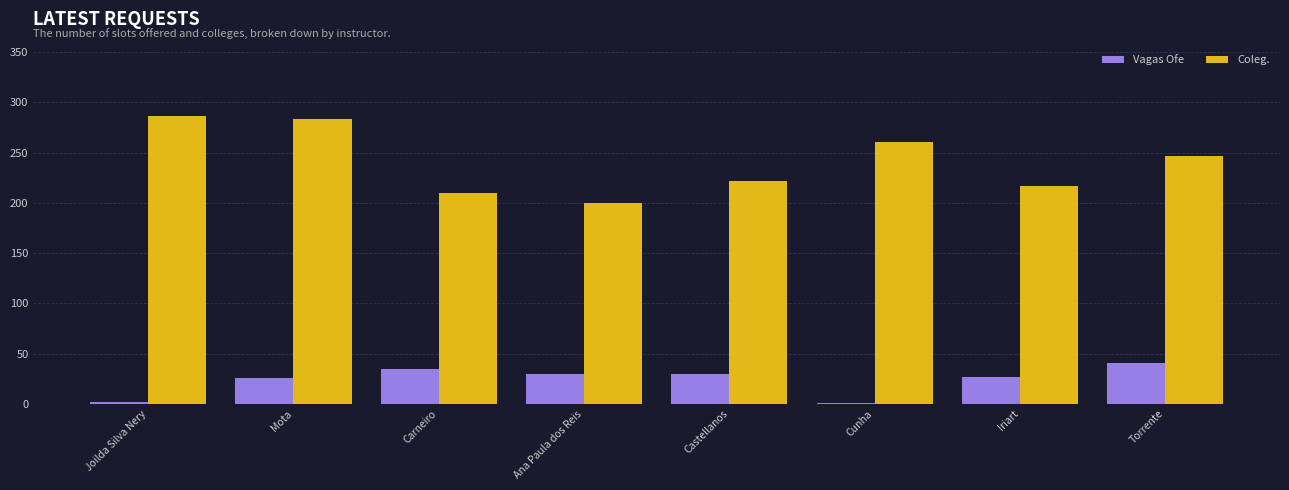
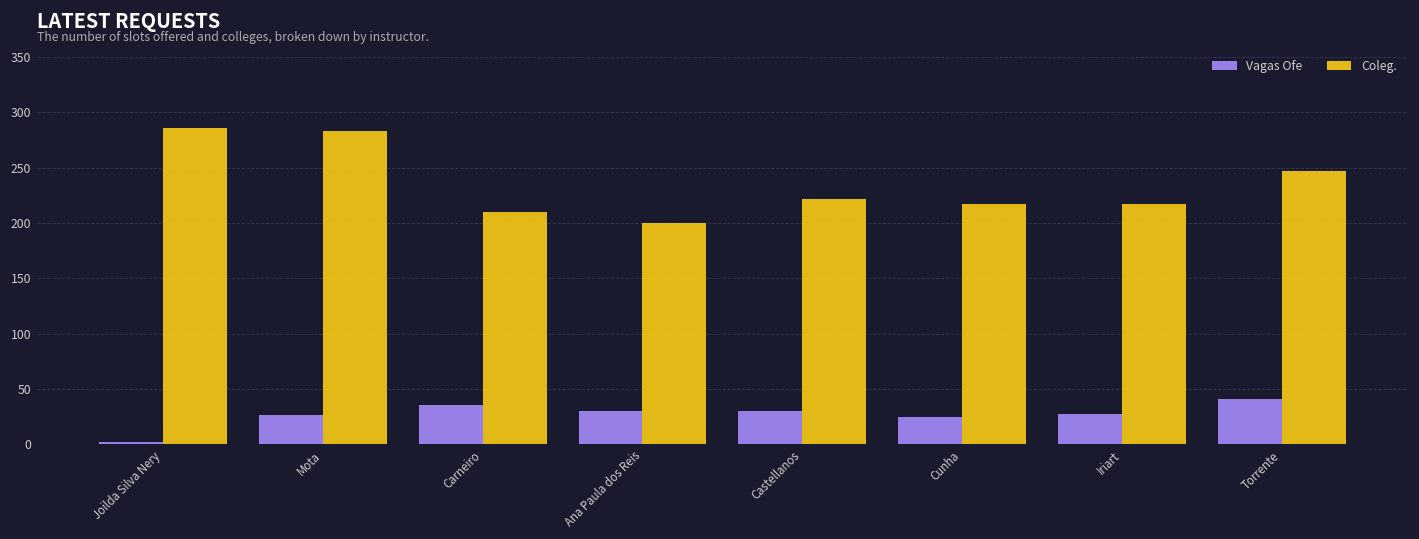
Vagas Ofe, Cunha: 1 -> 25
Coleg., Cunha: 260 -> 217
